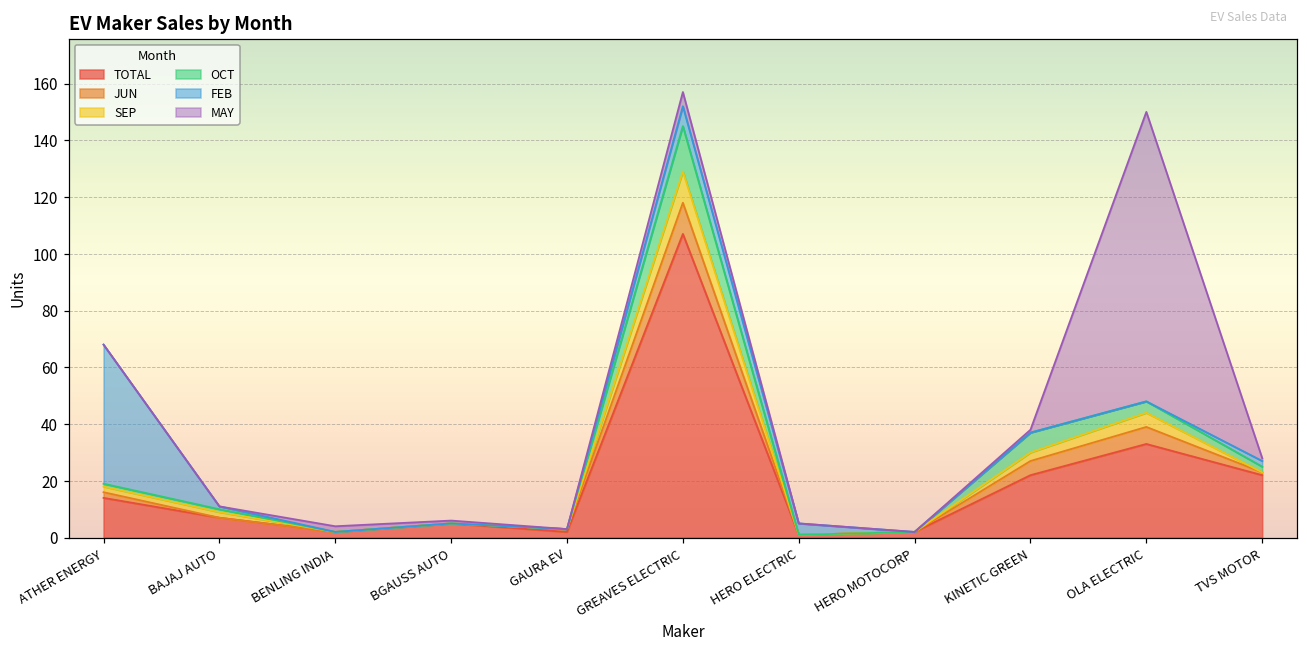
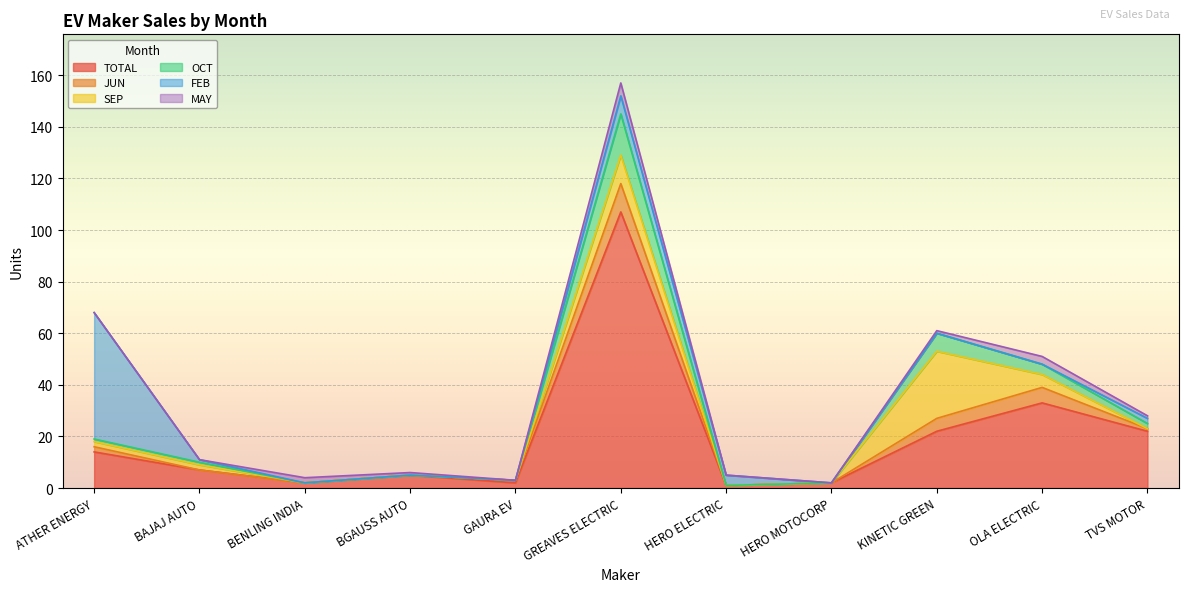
SEP, KINETIC GREEN: 3 -> 26
MAY, OLA ELECTRIC: 102 -> 3
